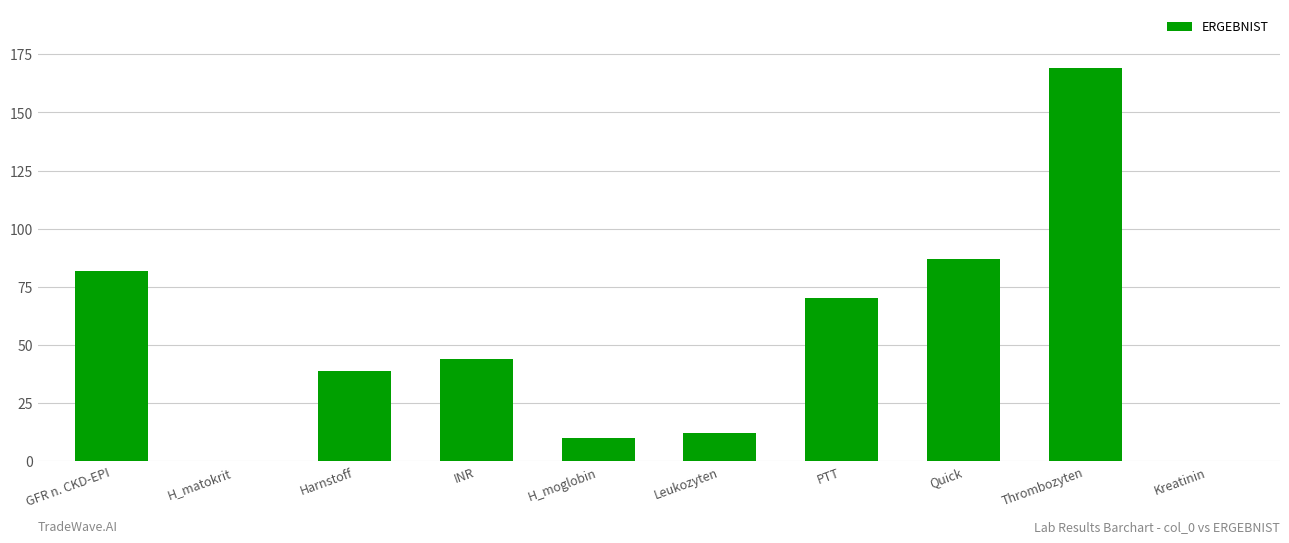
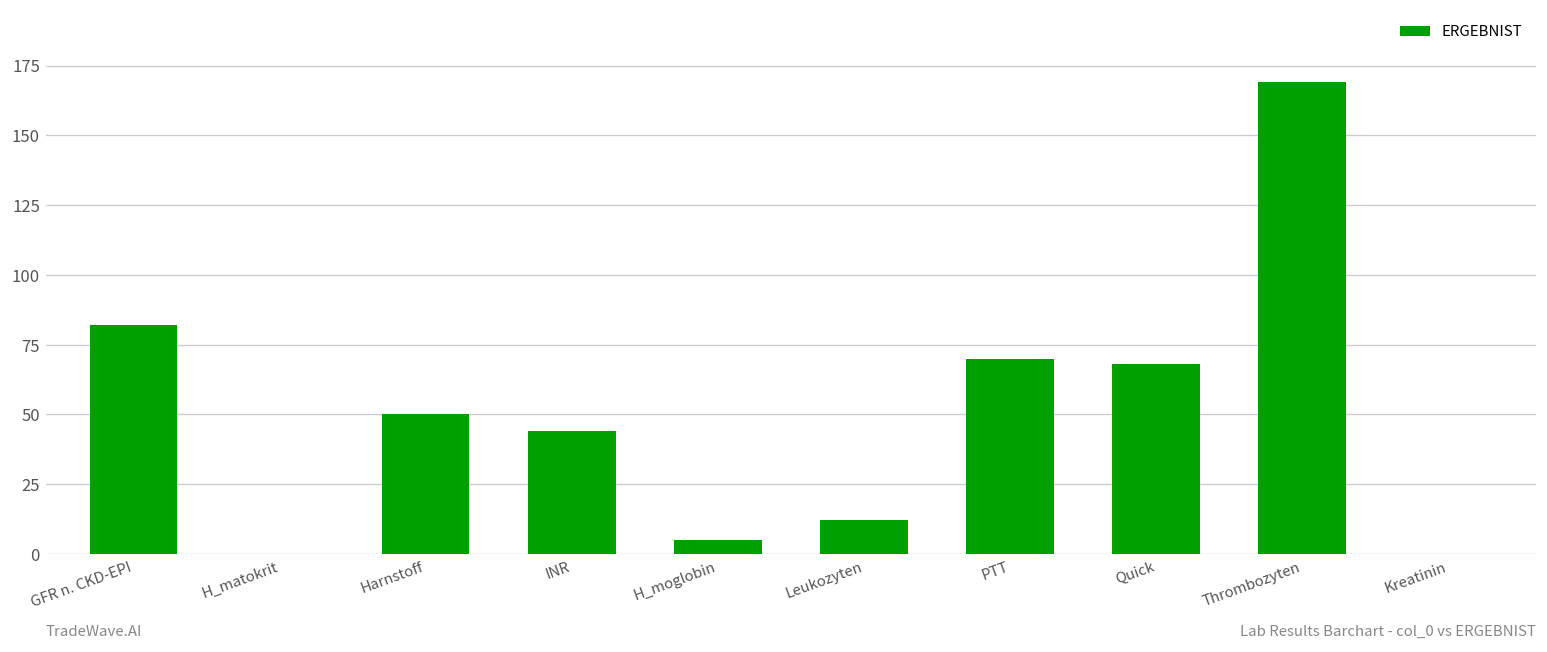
Harnstoff: 39 -> 50
H_moglobin: 10 -> 5
Quick: 87 -> 68
